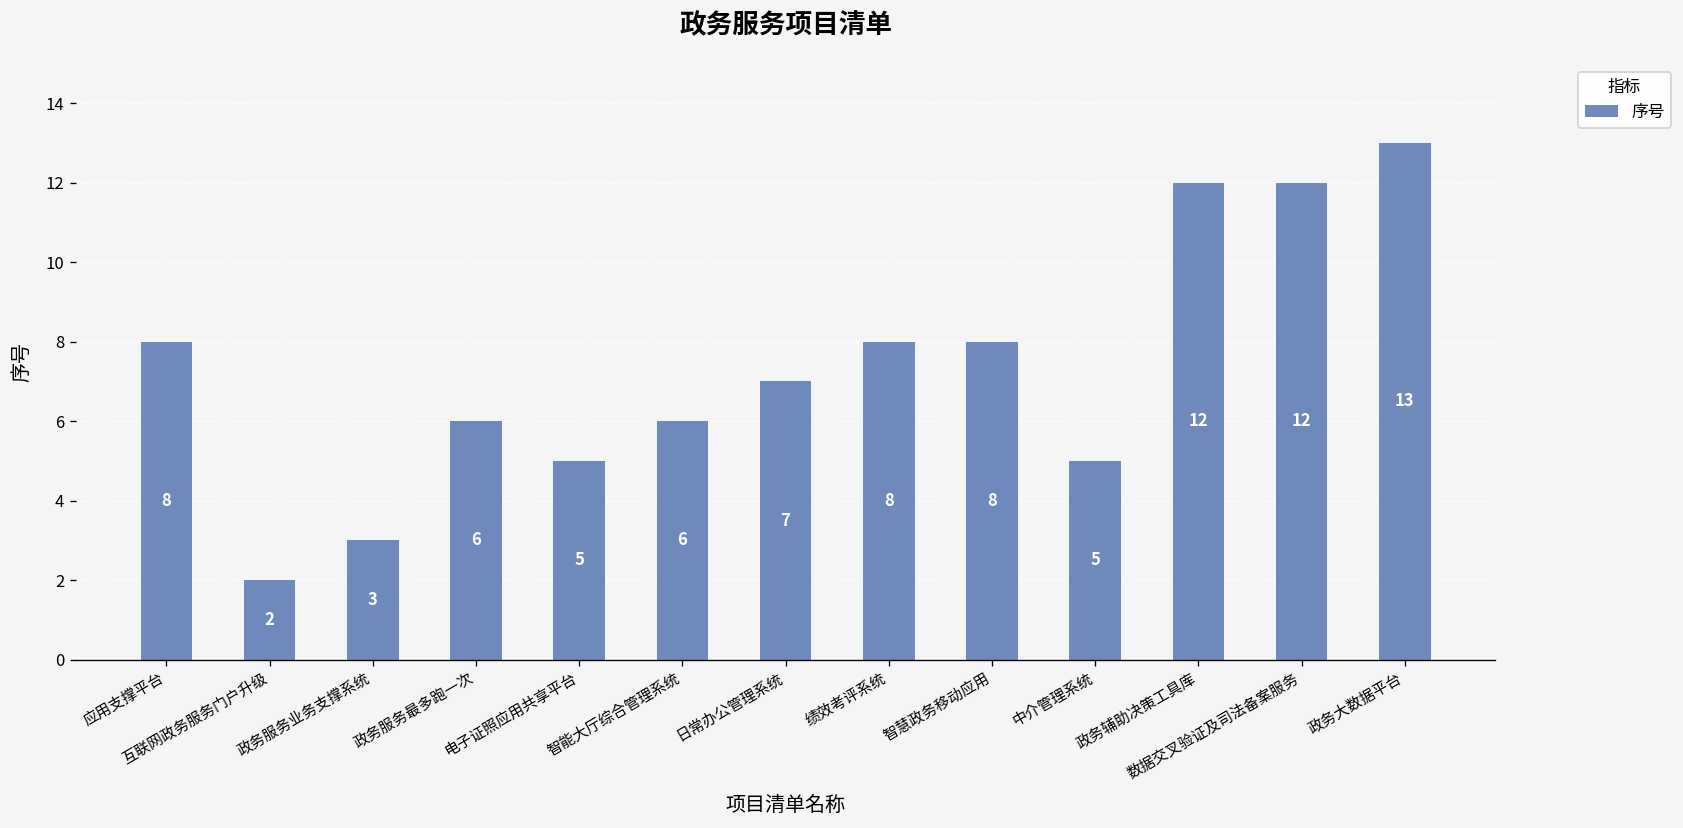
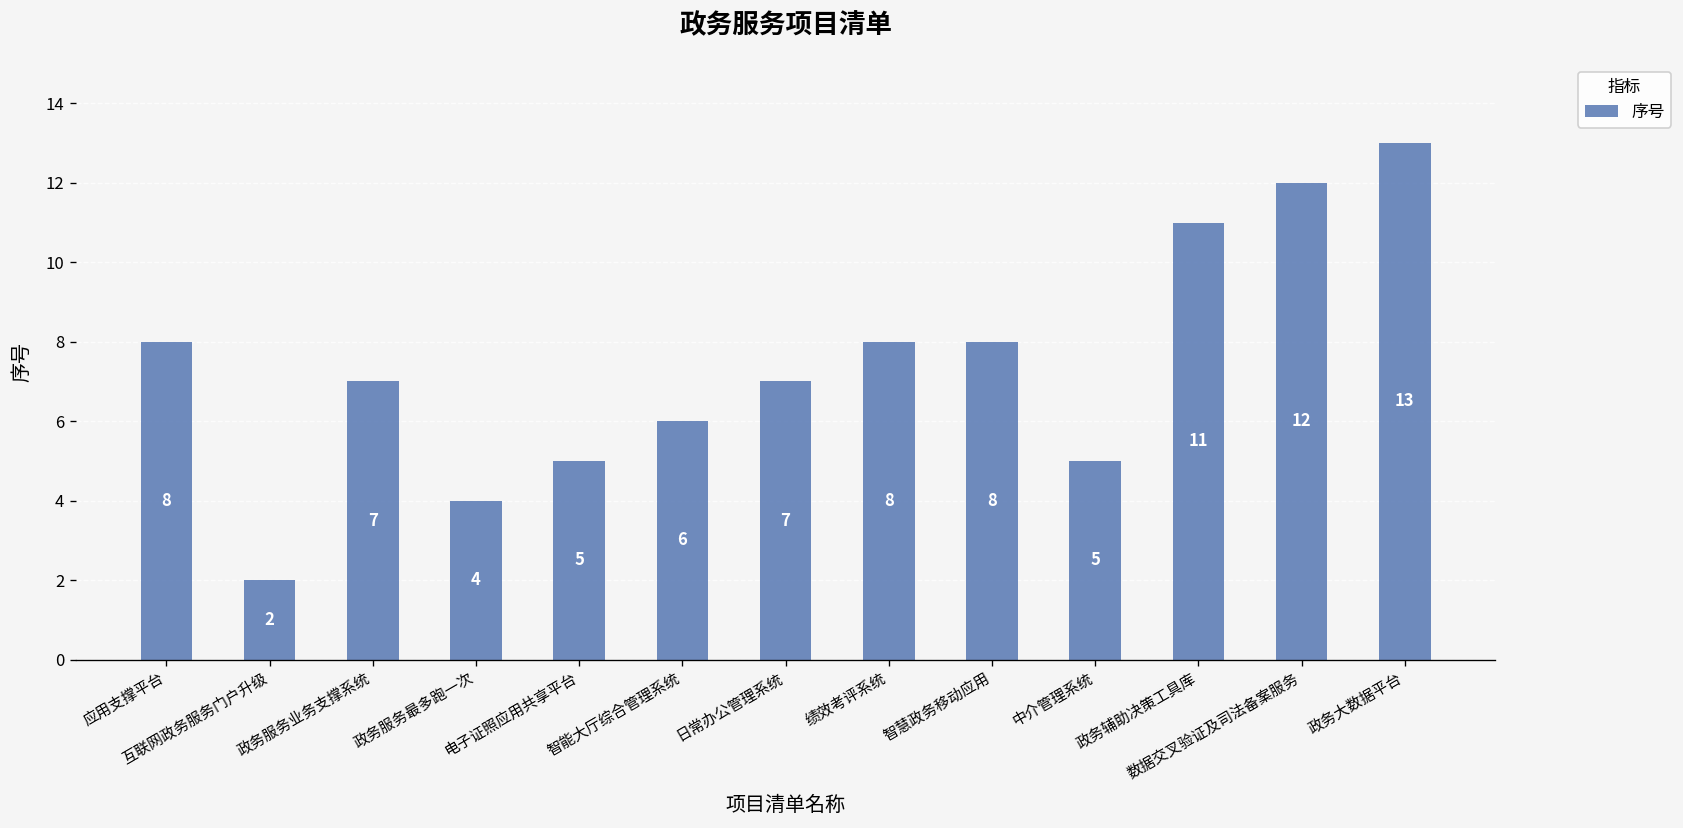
政务服务业务支撑系统: 3 -> 7
政务服务最多跑一次: 6 -> 4
政务辅助决策工具库: 12 -> 11
